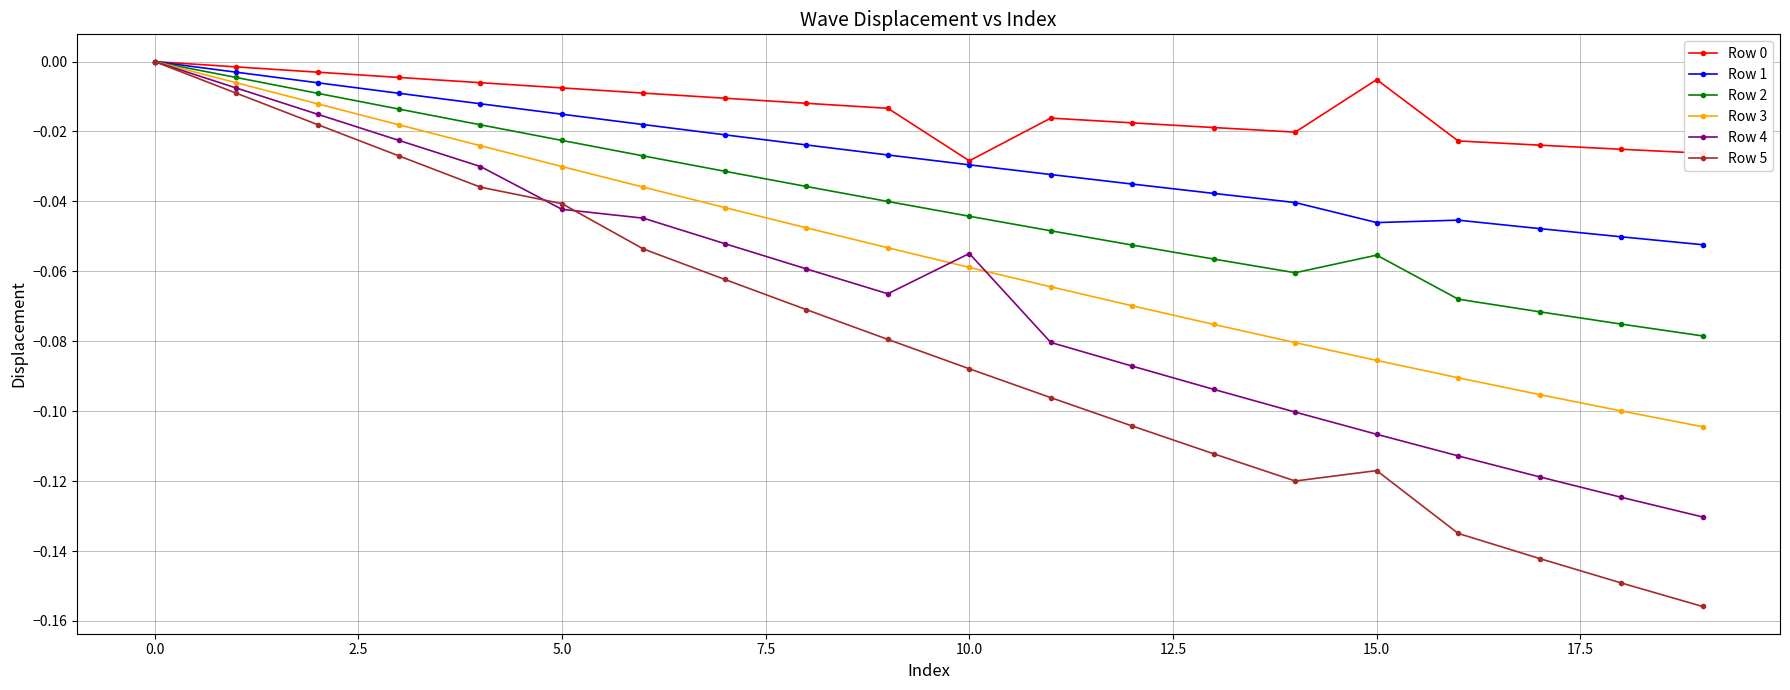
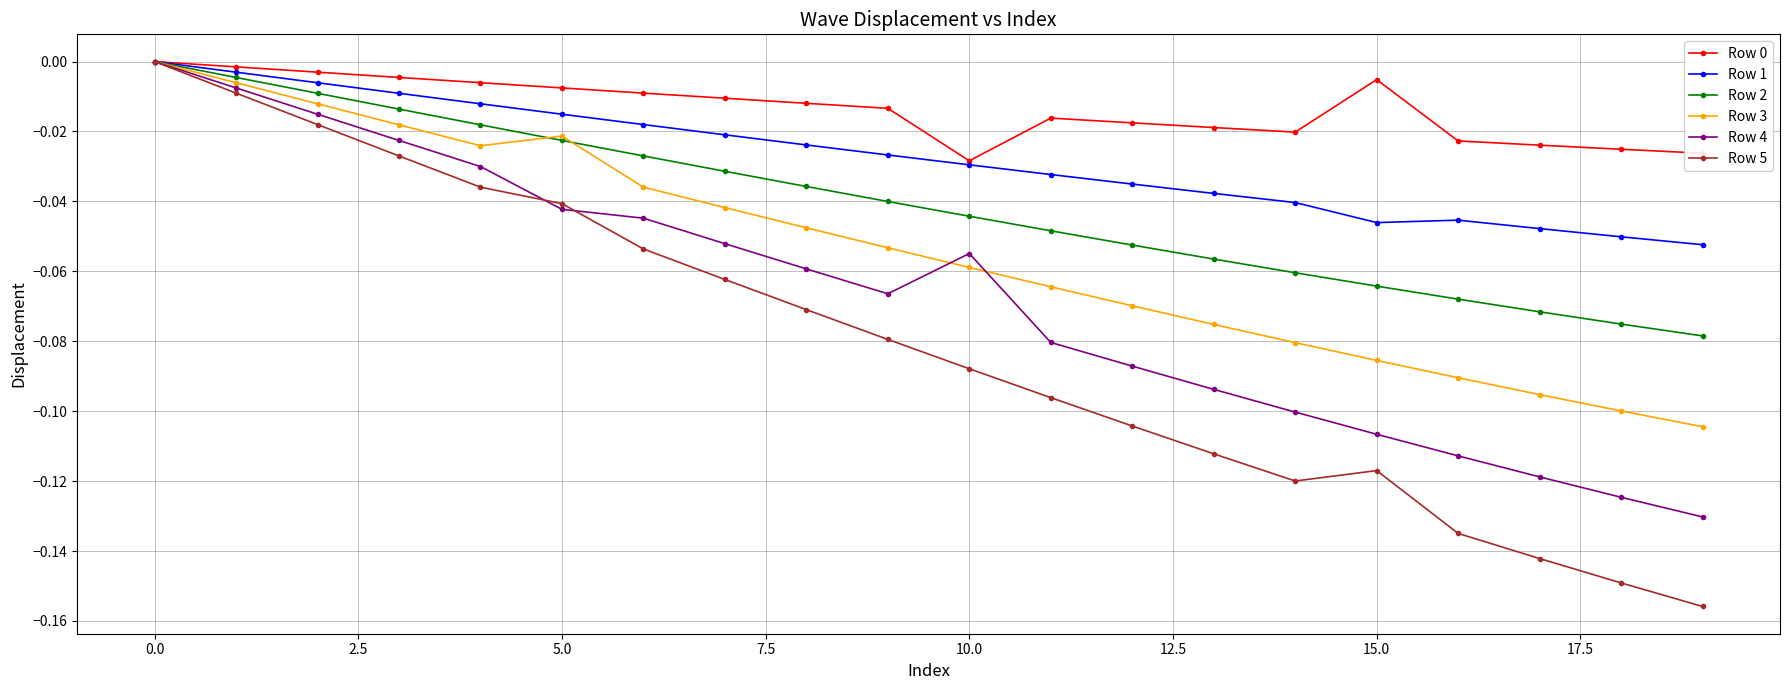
Row 3, 5.0: -0.030 -> -0.021
Row 2, 15.0: -0.055 -> -0.064
